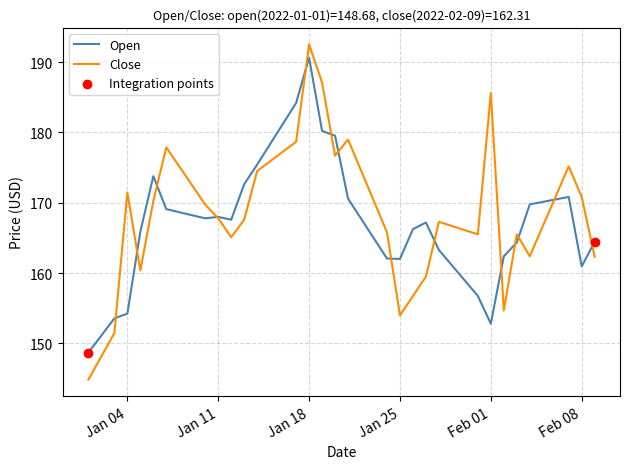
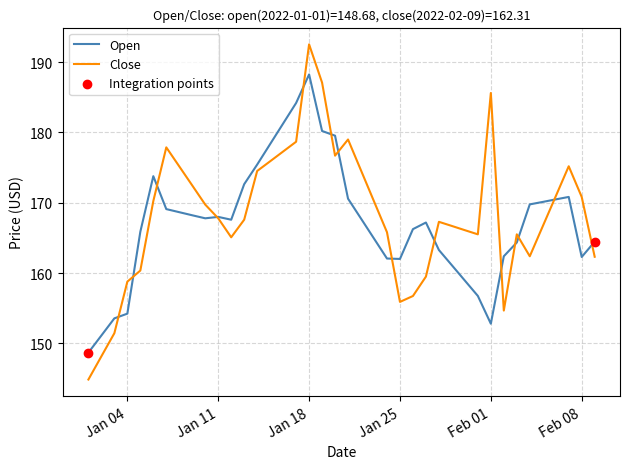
Close, Jan 04: 171 -> 159
Open, Jan 18: 191 -> 188
Close, Jan 25: 154 -> 156
Open, Feb 08: 161 -> 162
